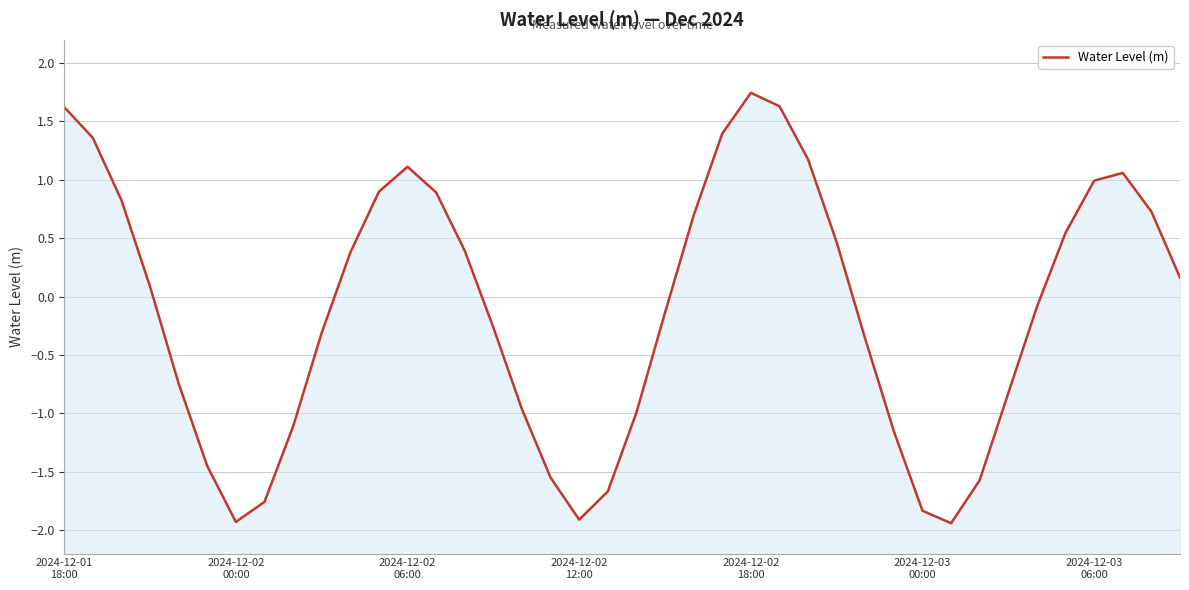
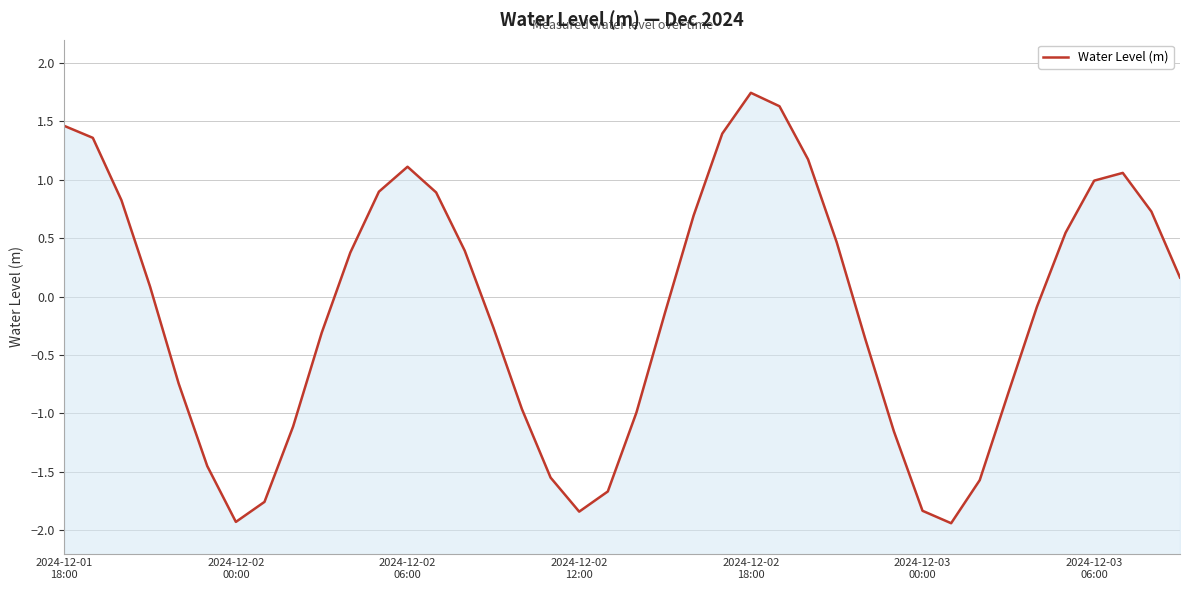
2024-12-01 18:00: 1.62 -> 1.46
2024-12-02 12:00: -1.91 -> -1.84
